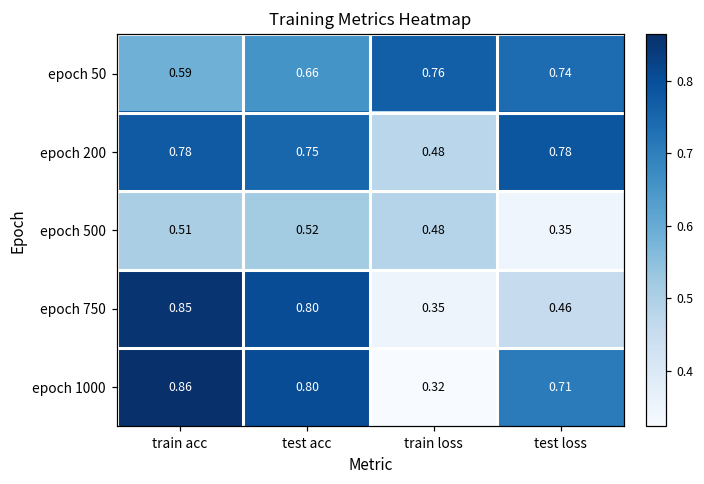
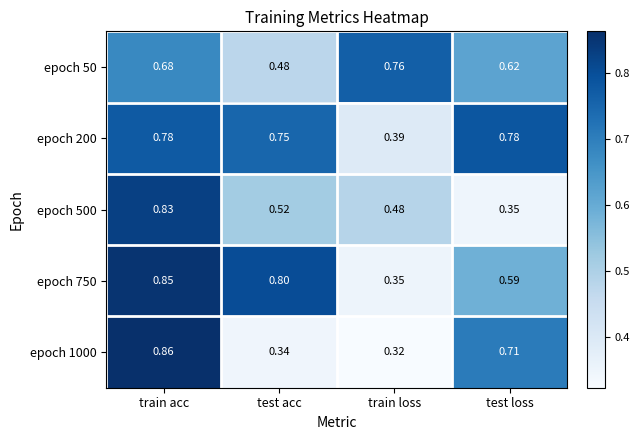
epoch 50, train acc: 0.59 -> 0.68
epoch 50, test acc: 0.66 -> 0.48
epoch 50, test loss: 0.74 -> 0.62
epoch 200, train loss: 0.48 -> 0.39
epoch 500, train acc: 0.51 -> 0.83
epoch 750, test loss: 0.46 -> 0.59
epoch 1000, test acc: 0.80 -> 0.34
